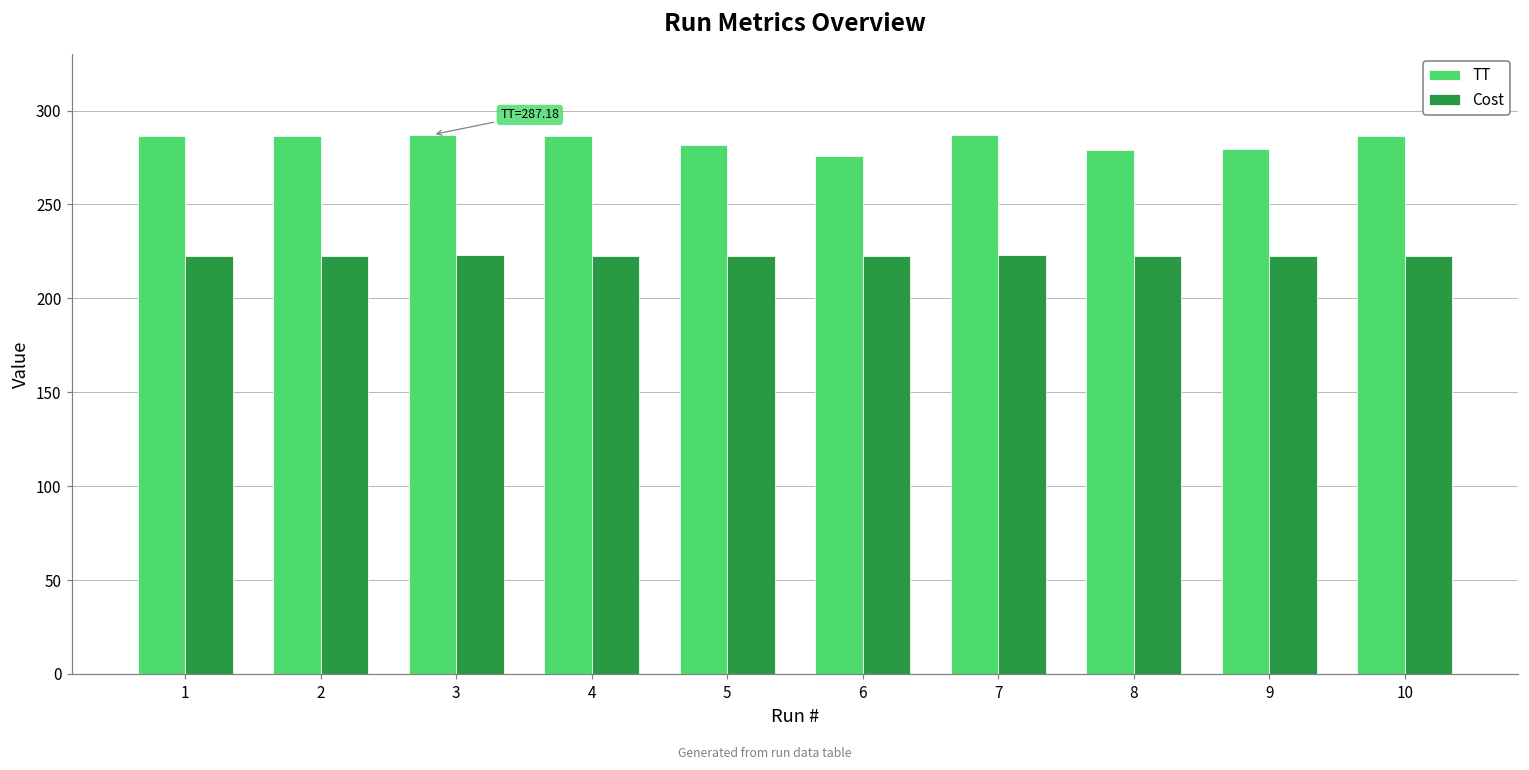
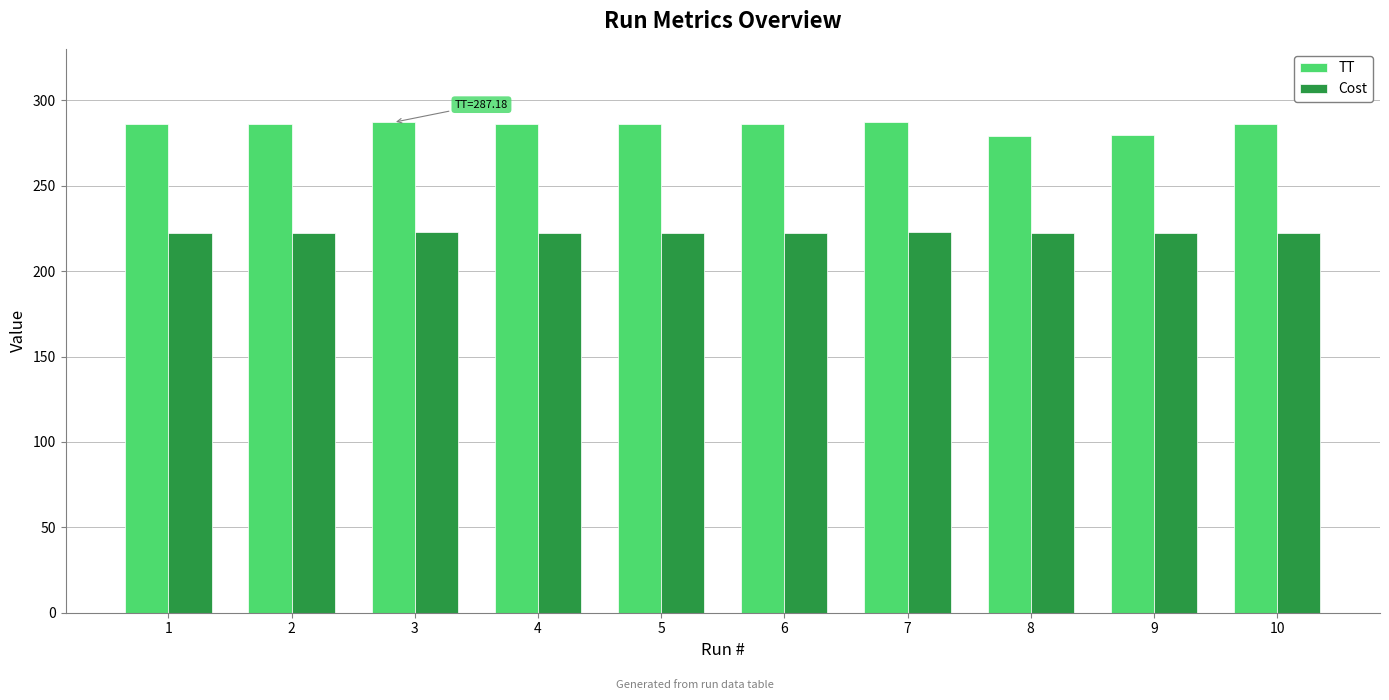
TT, 5: 282 -> 286
TT, 6: 276 -> 286
